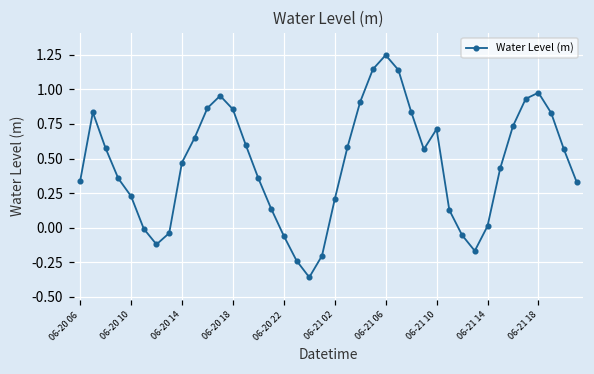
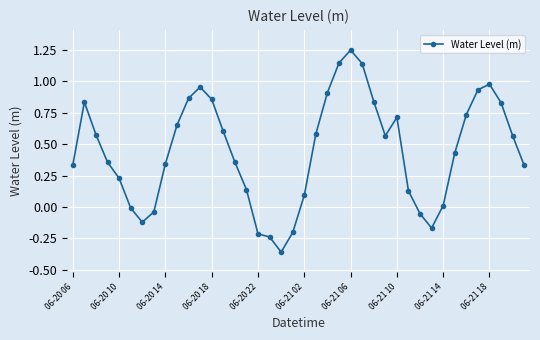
06-20 14: 0.47 -> 0.34
06-20 22: -0.06 -> -0.21
06-21 02: 0.20 -> 0.09
